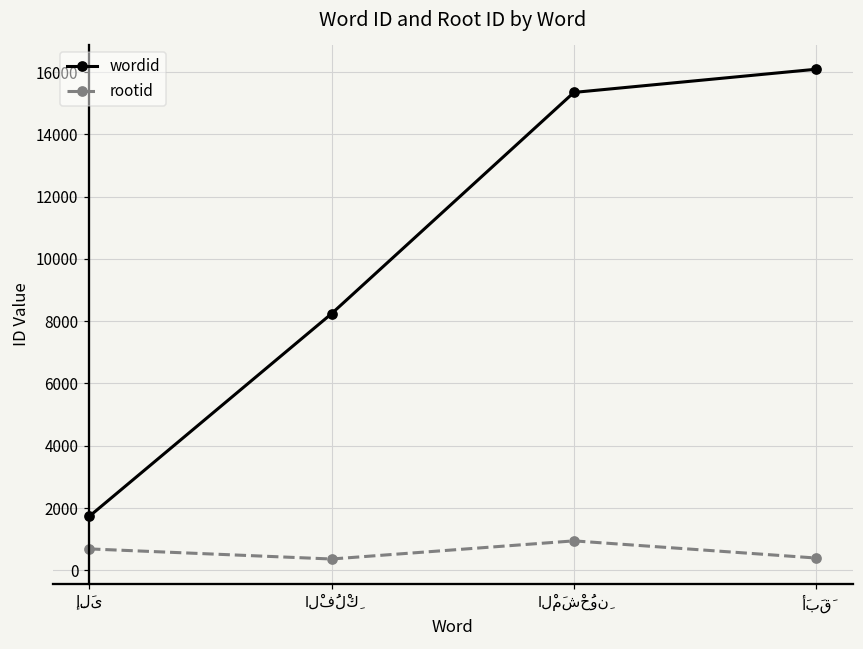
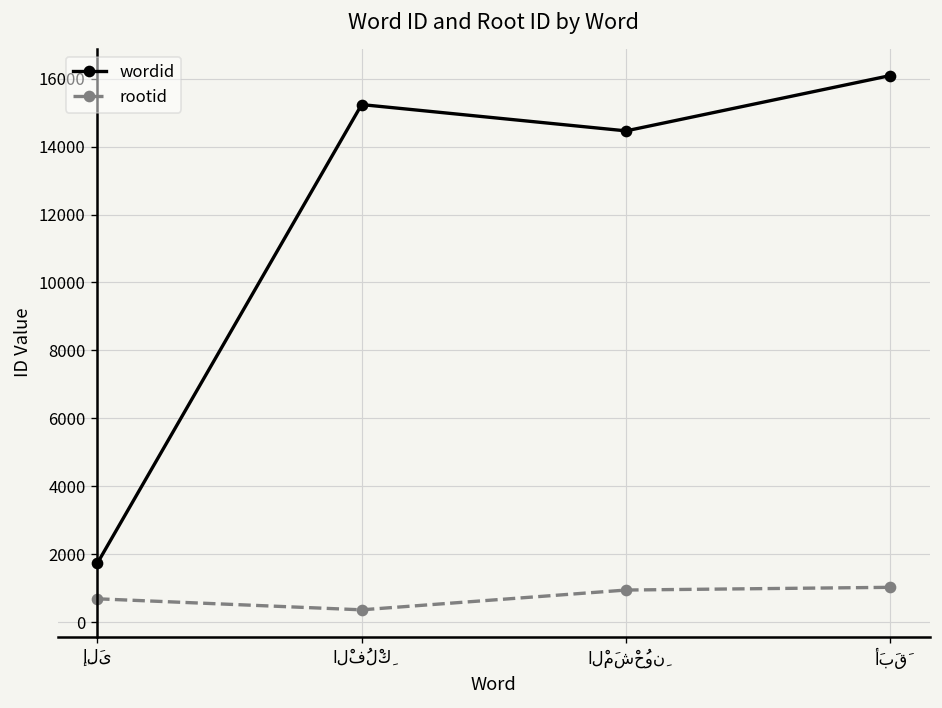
wordid, الْفُلْكِ: 8200 -> 15200
wordid, الْمَشْحُونِ: 15300 -> 14500
rootid, أَبَقَ: 400 -> 1000
